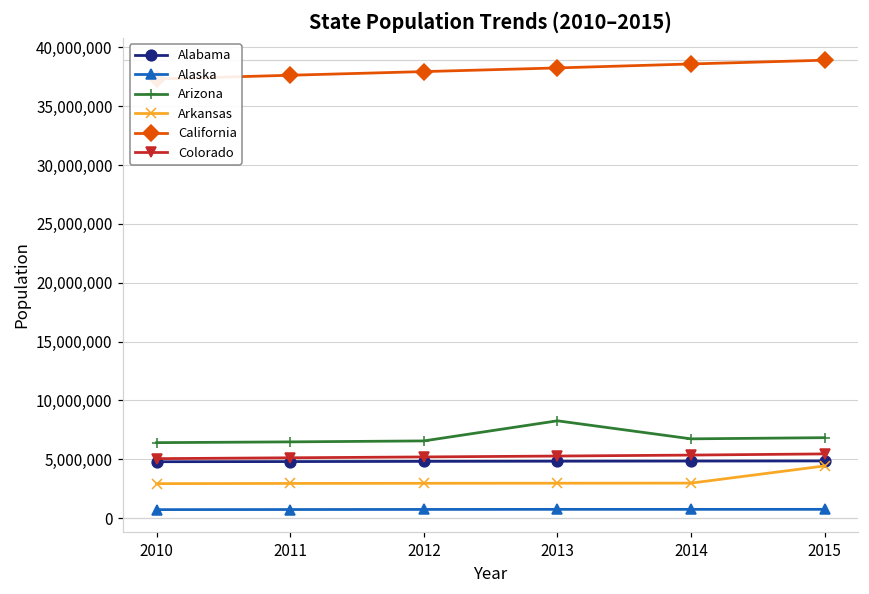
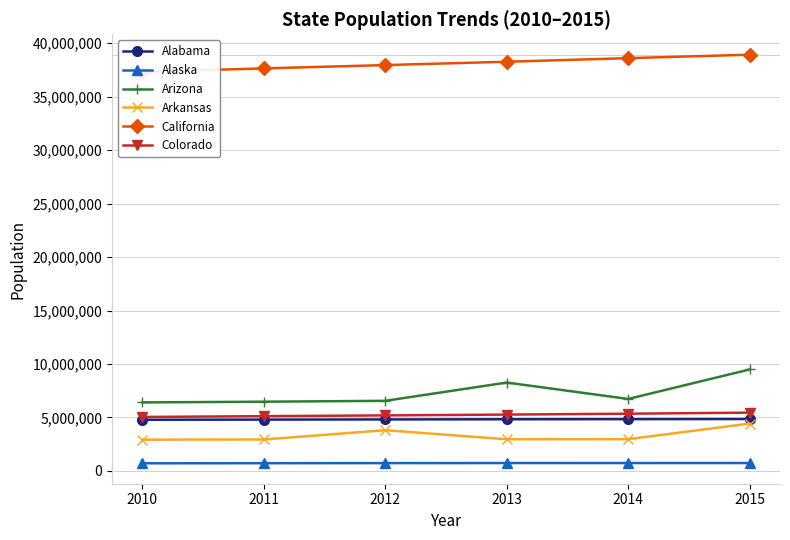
Arkansas, 2012: 3,000,000 -> 3,800,000
Arizona, 2015: 6,800,000 -> 9,500,000
